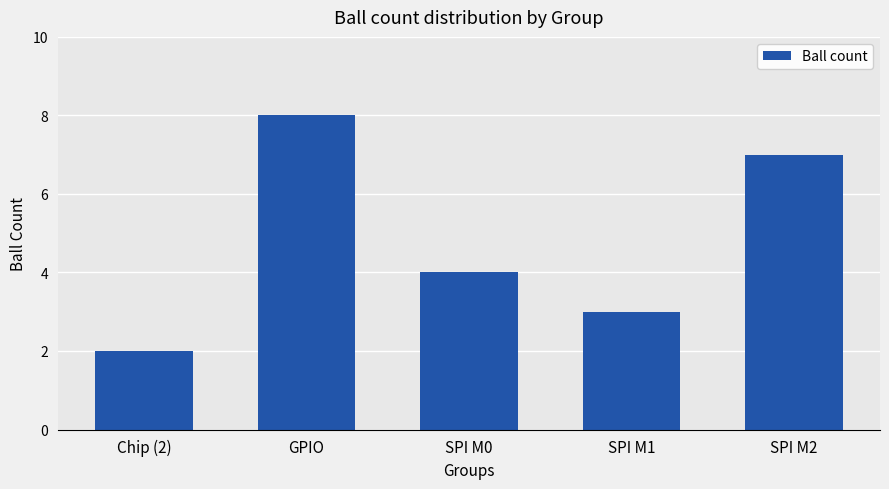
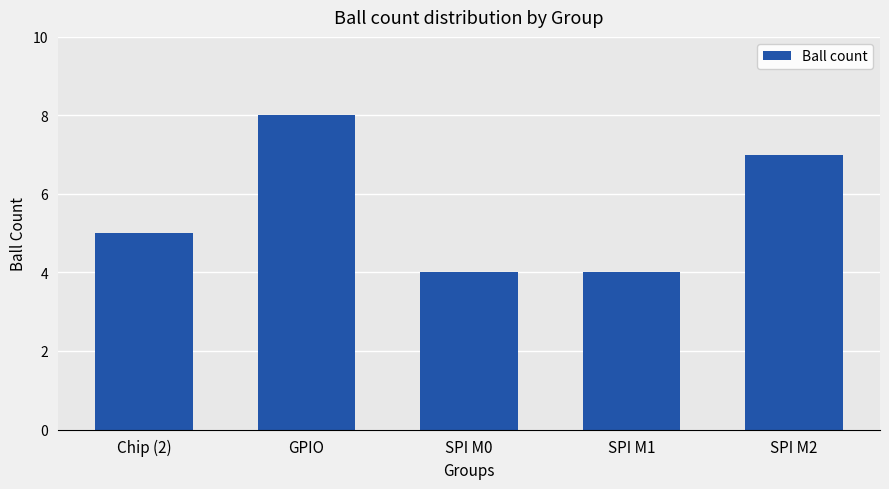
Chip (2): 2 -> 5
SPI M1: 3 -> 4
